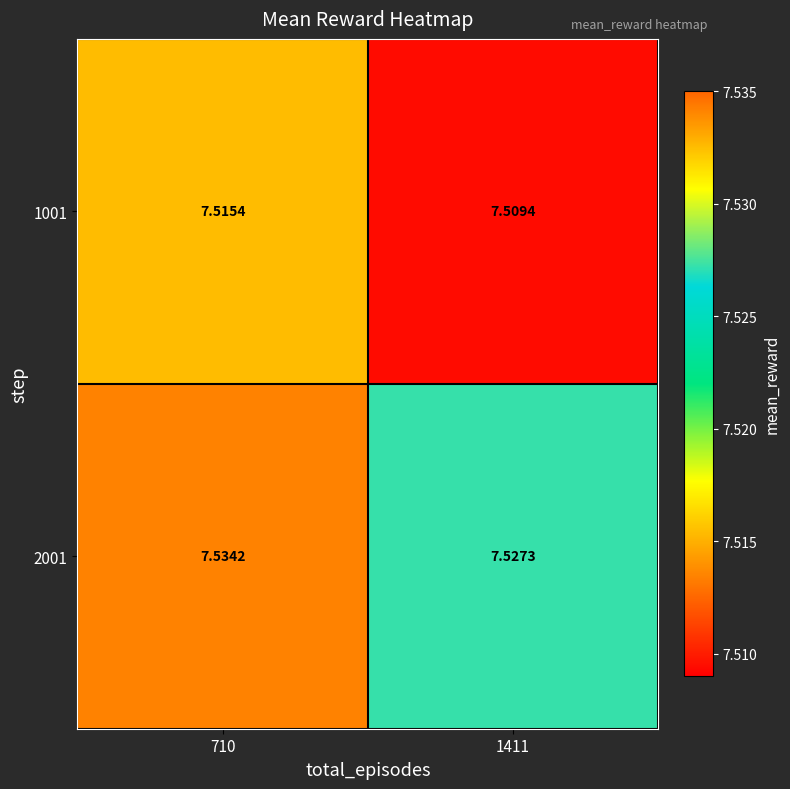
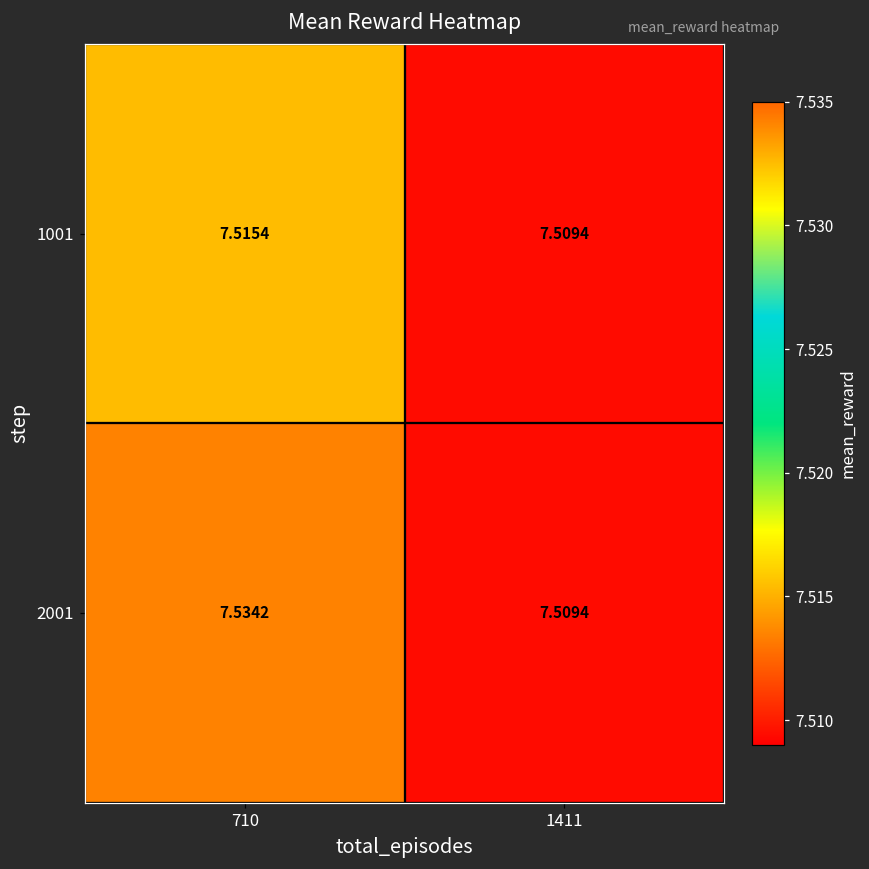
2001, 1411: 7.5273 -> 7.5094
